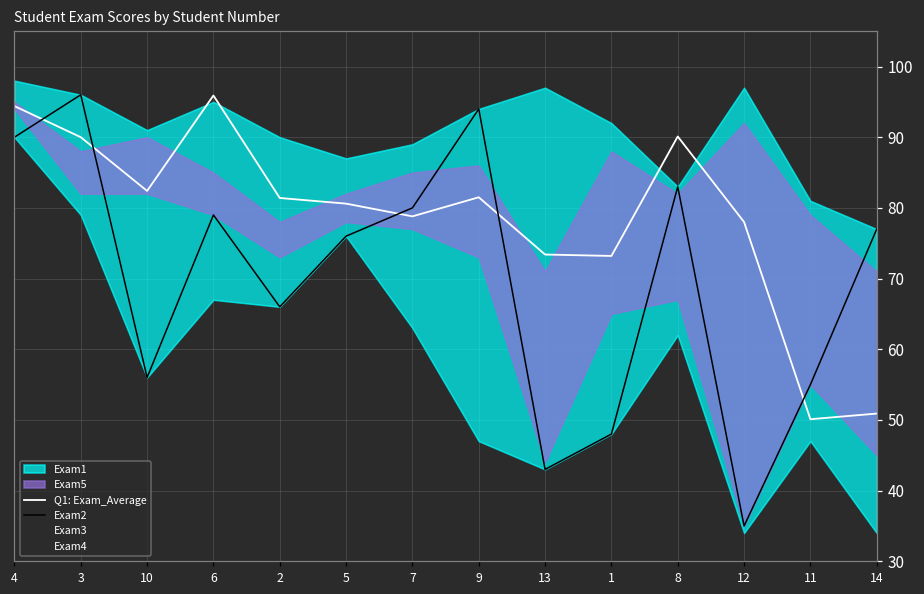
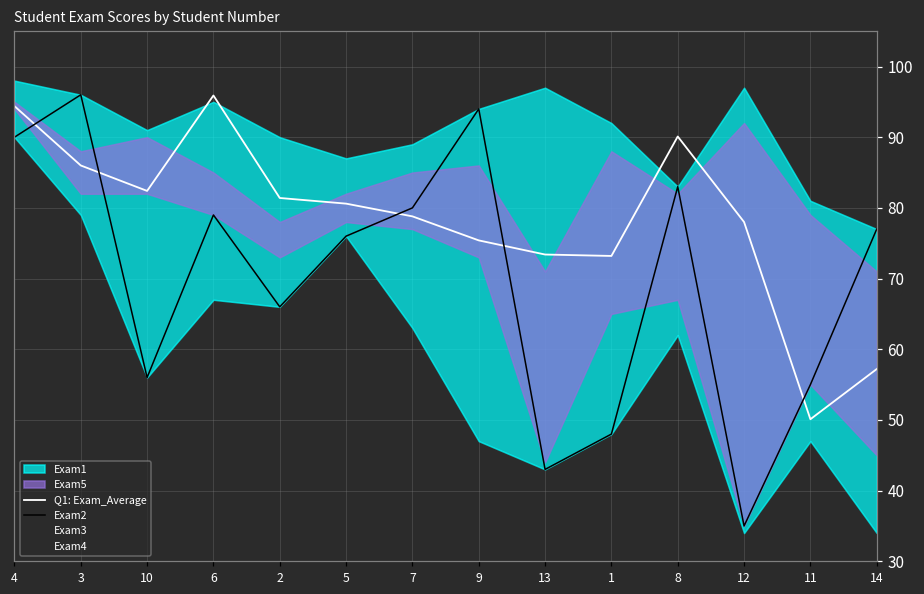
Q1: Exam_Average, 3: 90 -> 86
Q1: Exam_Average, 9: 82 -> 75
Q1: Exam_Average, 14: 51 -> 57
